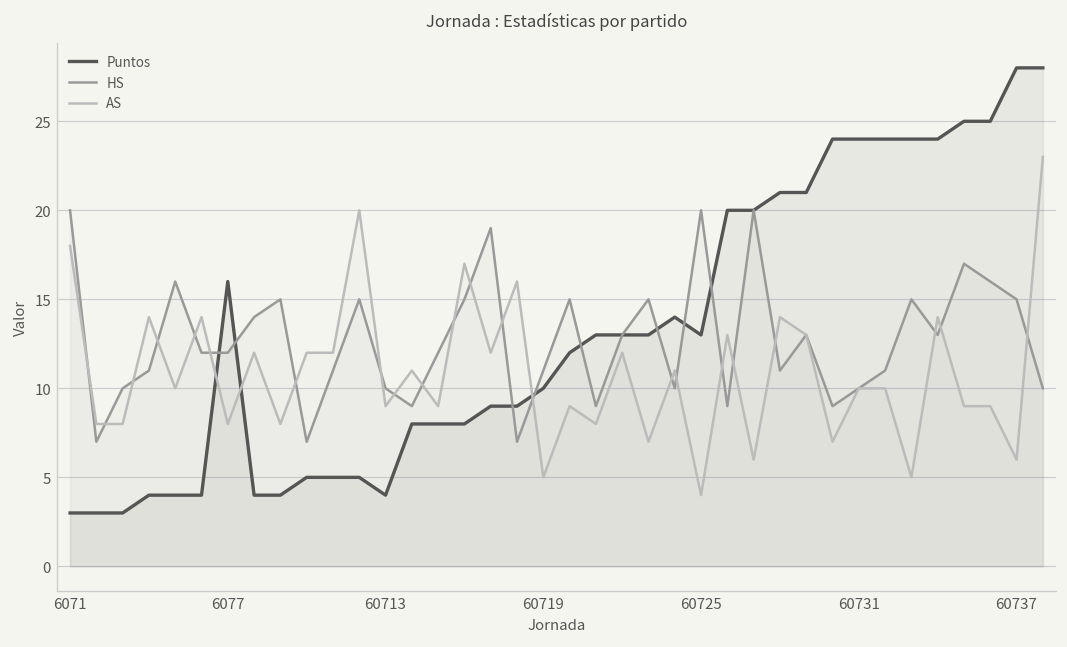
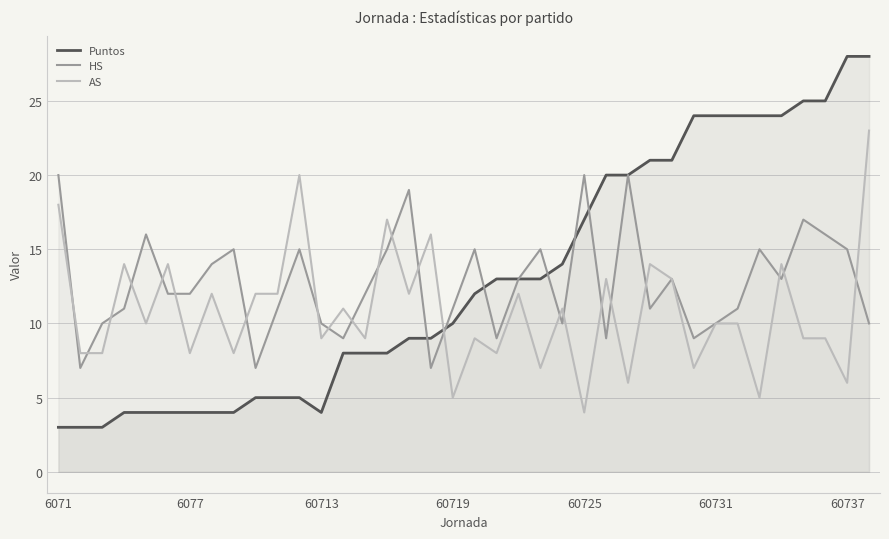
Puntos, 6077: 16 -> 4
Puntos, 60725: 13 -> 17
